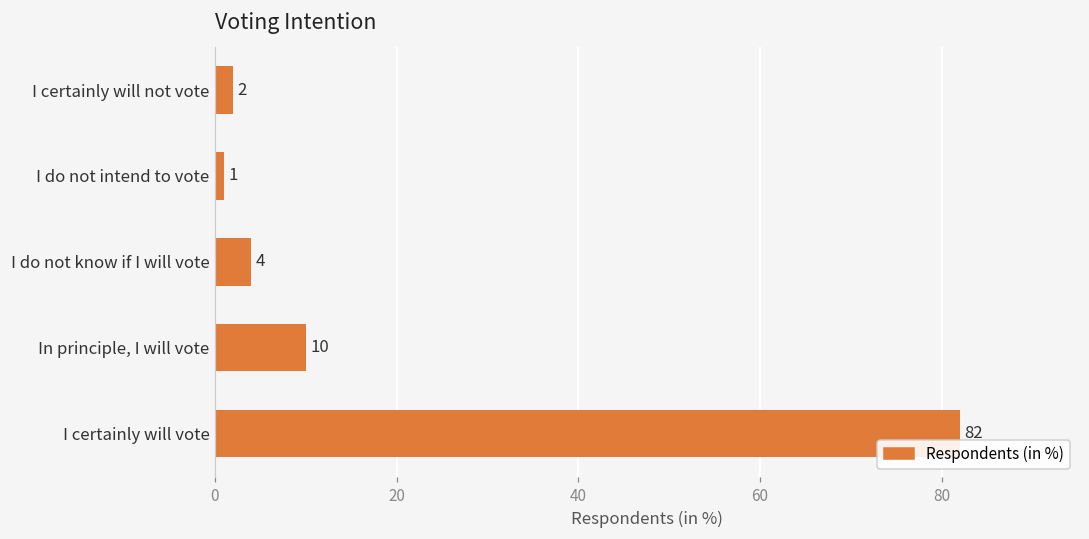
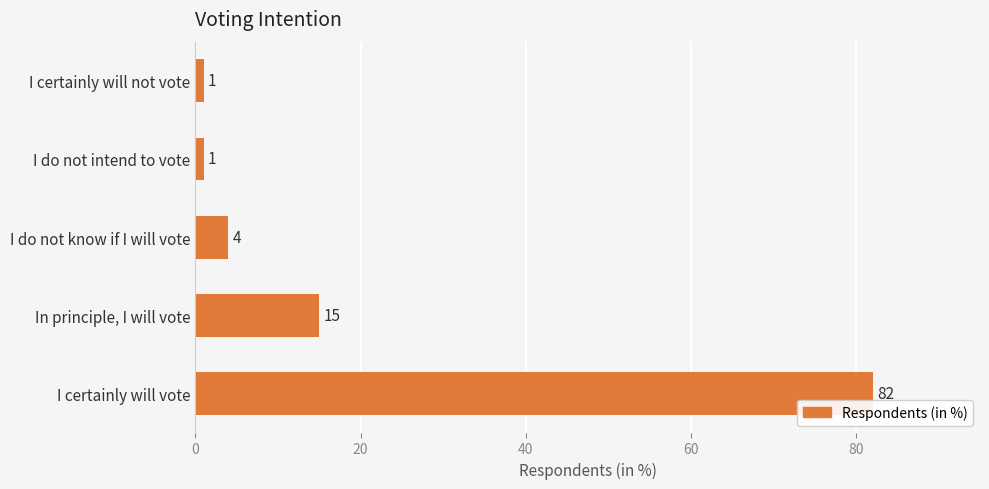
I certainly will not vote: 2 -> 1
In principle, I will vote: 10 -> 15
